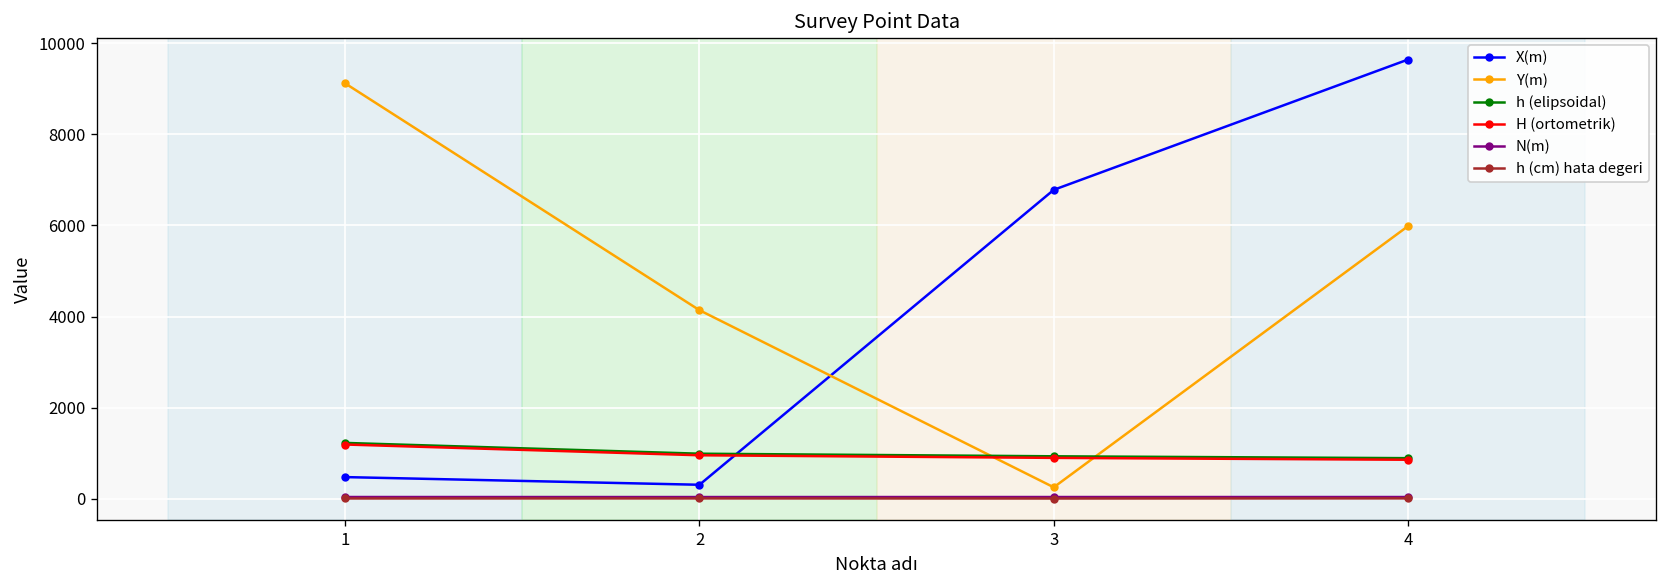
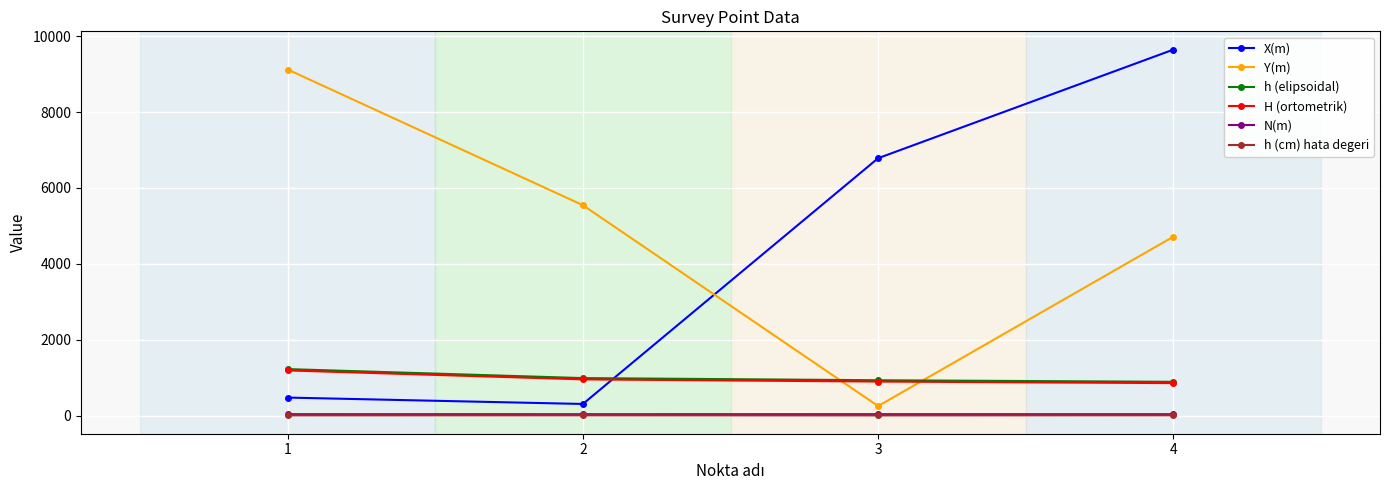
Y(m), 2: 4100 -> 5500
Y(m), 4: 6000 -> 4700
